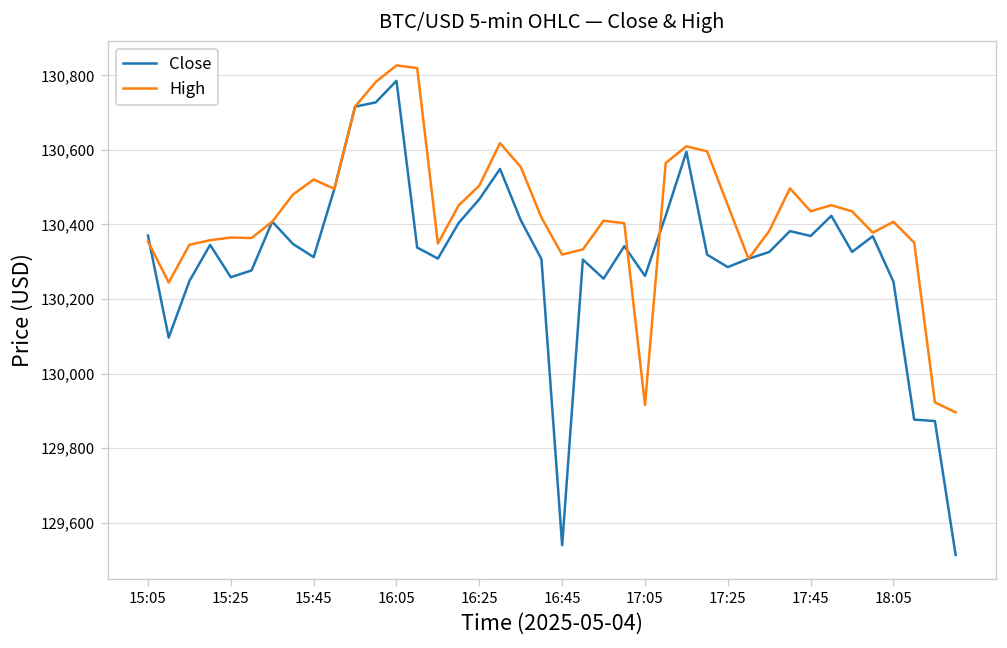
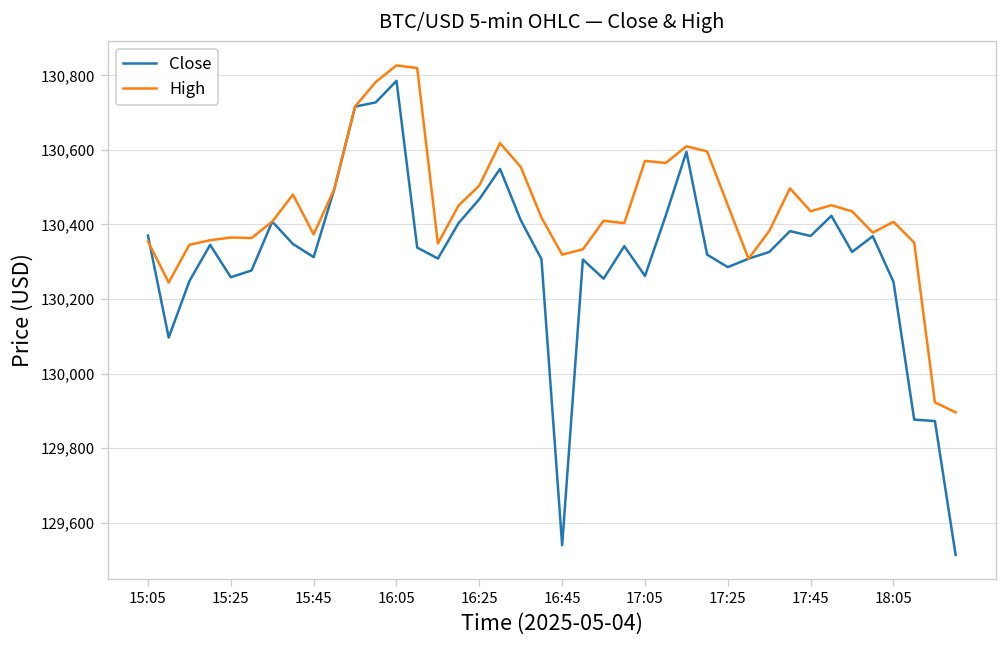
High, 15:45: 130,520 -> 130,370
High, 17:05: 129,920 -> 130,570
